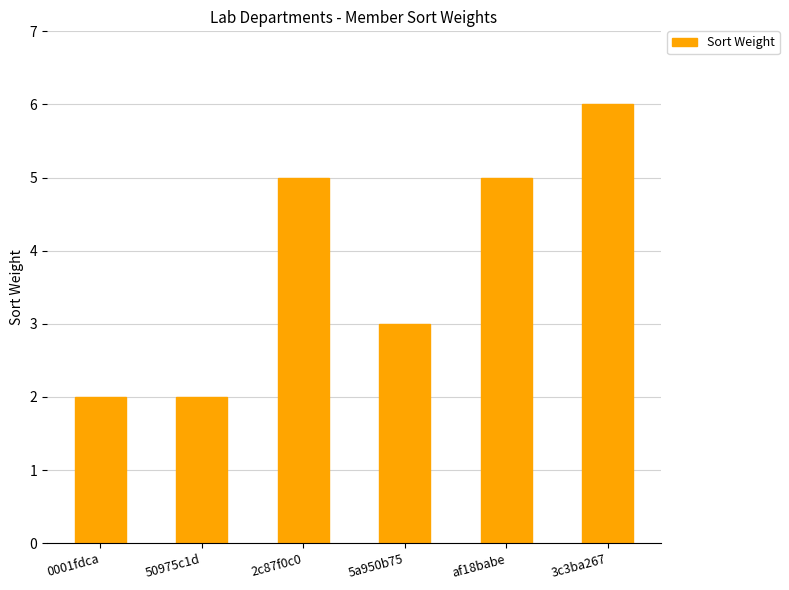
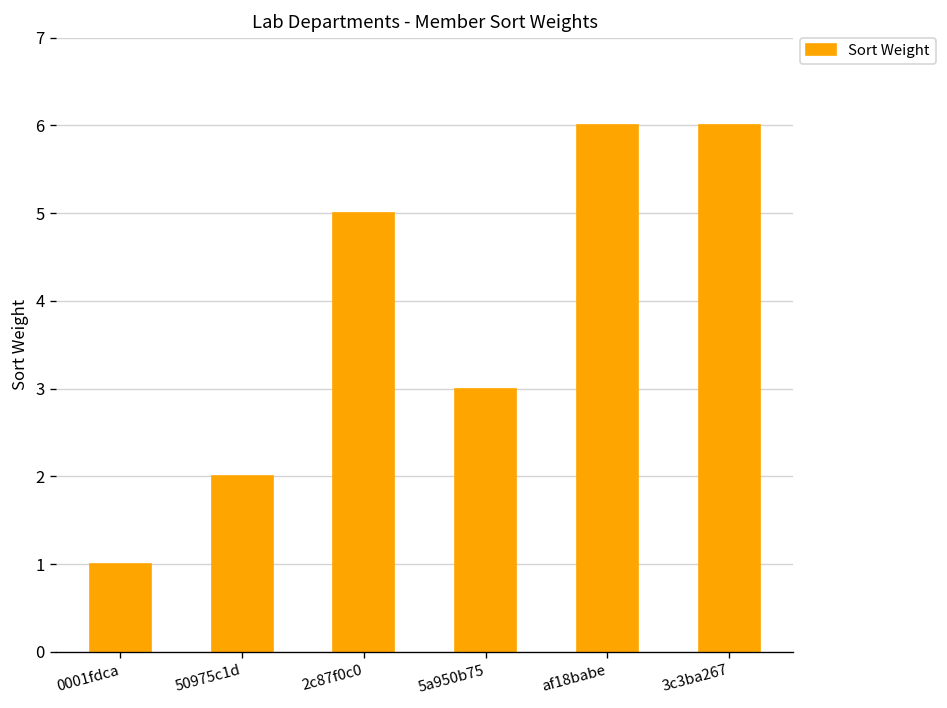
0001fdca: 2 -> 1
af18babe: 5 -> 6
